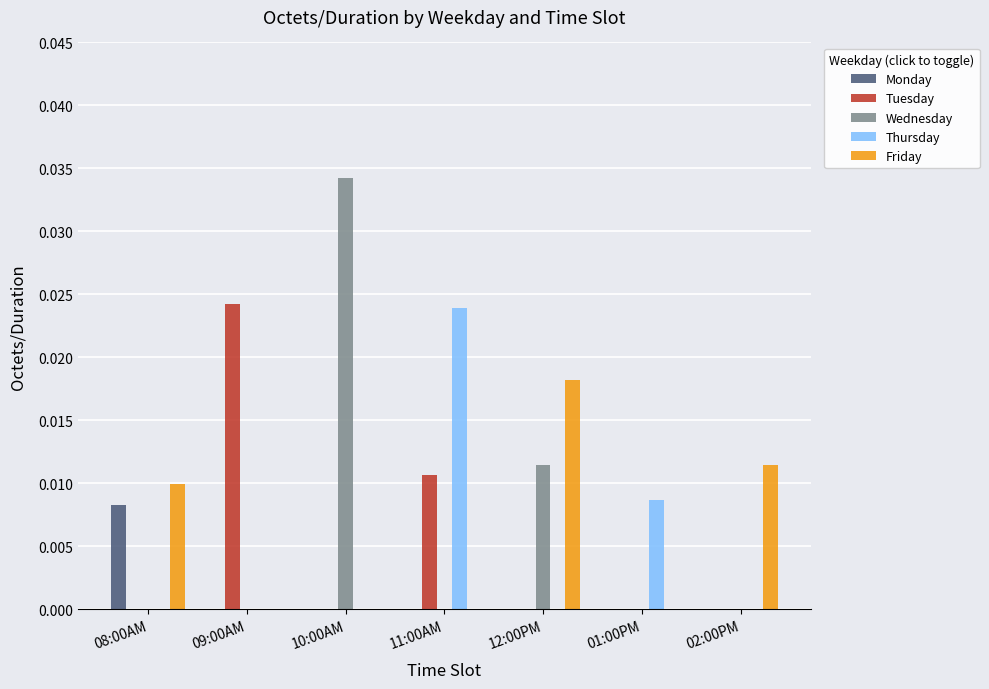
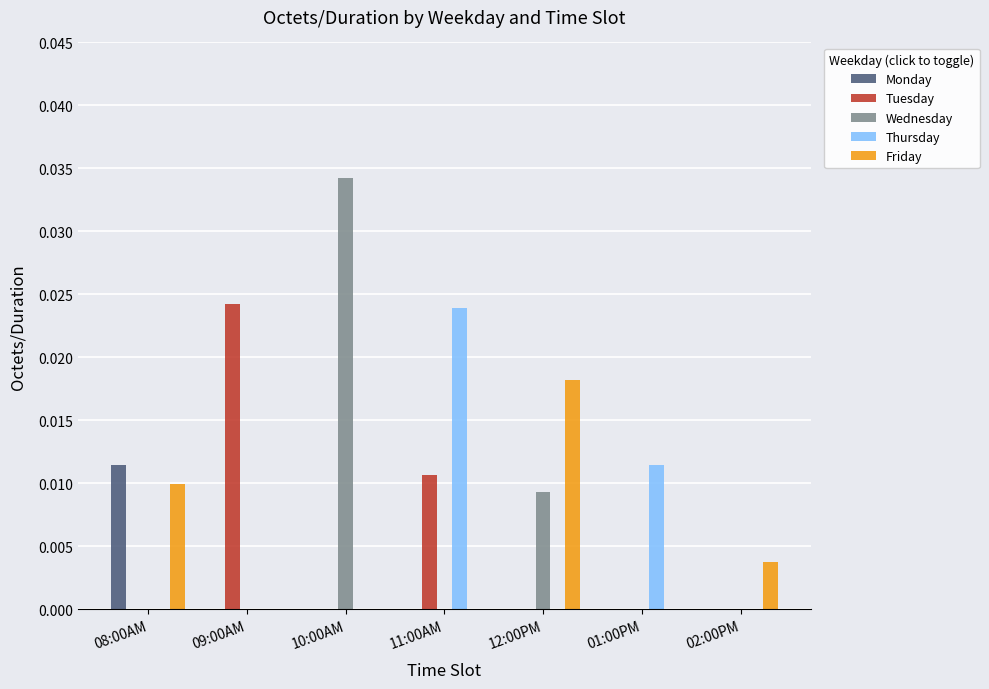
Monday, 08:00AM: 0.0083 -> 0.0114
Wednesday, 12:00PM: 0.0114 -> 0.0093
Thursday, 01:00PM: 0.0087 -> 0.0114
Friday, 02:00PM: 0.0114 -> 0.0037
